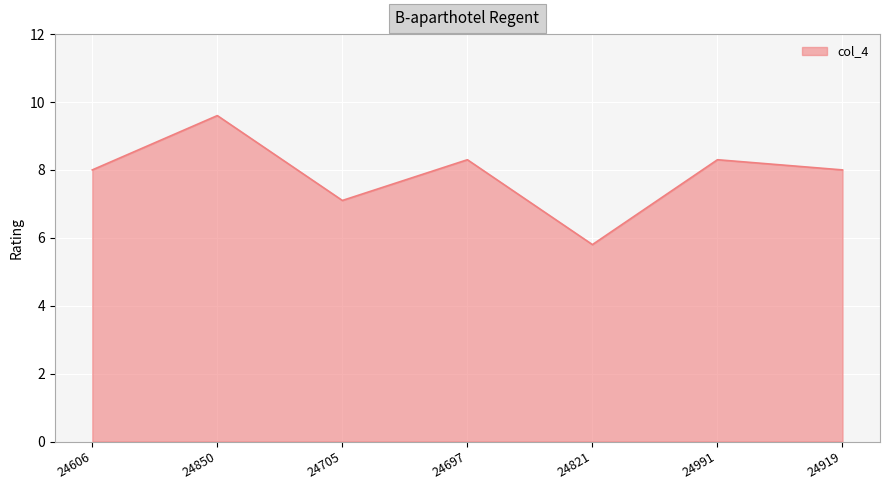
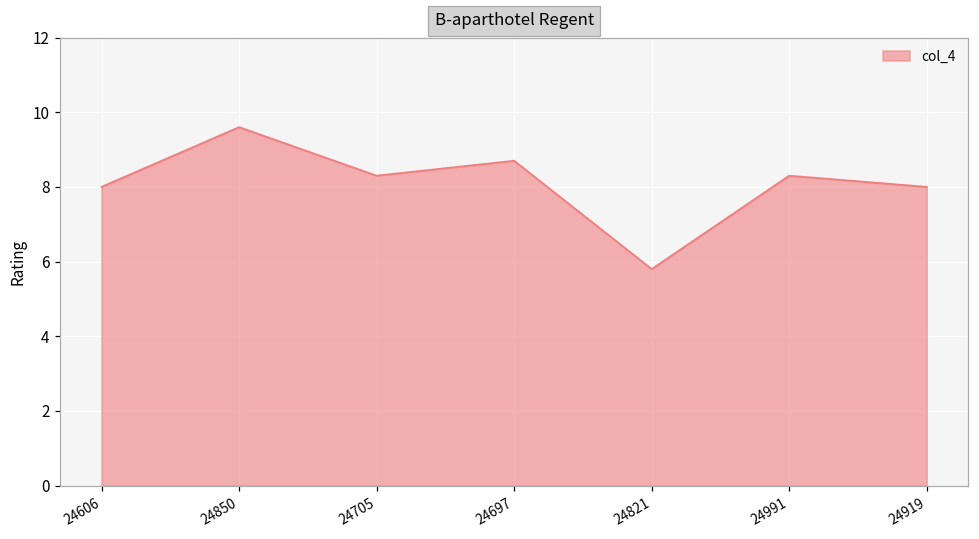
24705: 7.1 -> 8.3
24697: 8.3 -> 8.7
